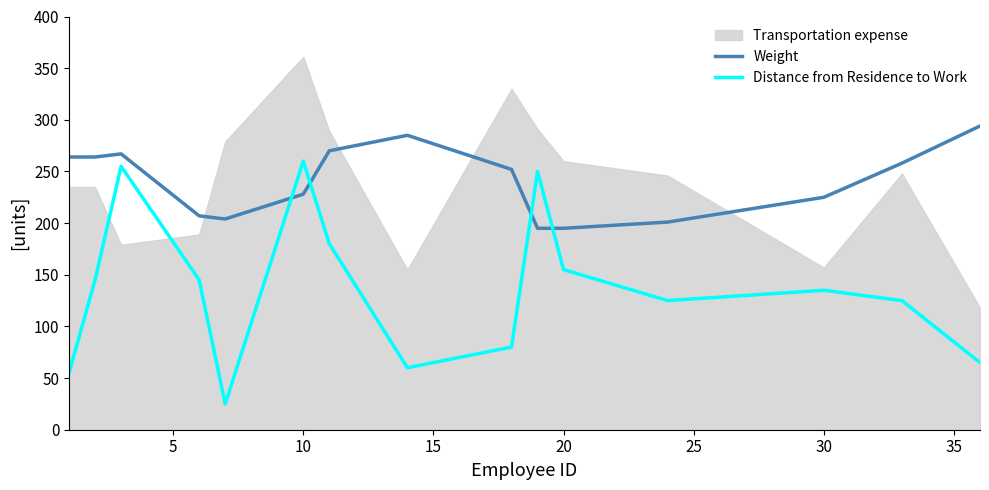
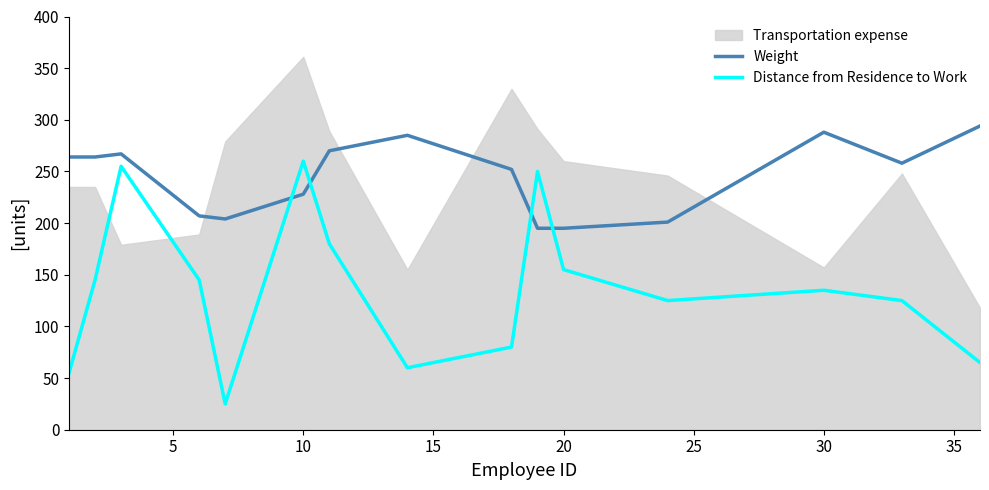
Weight, 30: 225 -> 288
